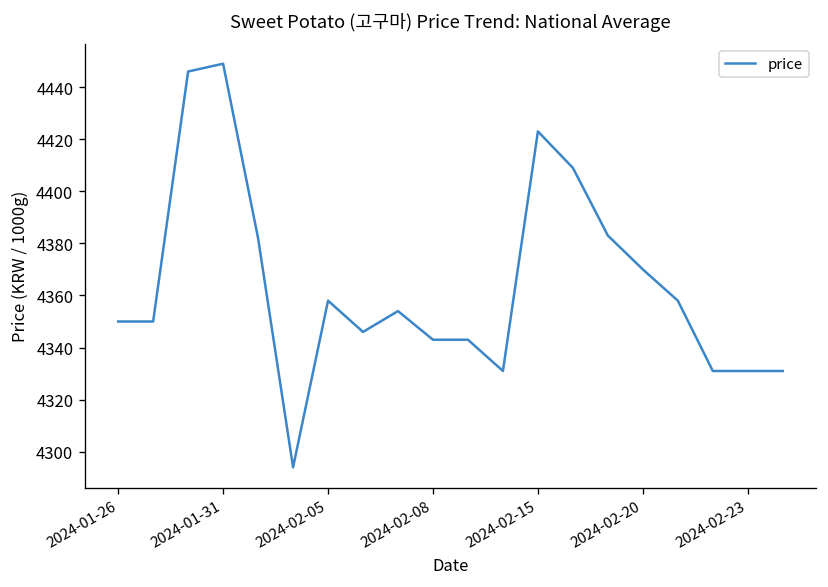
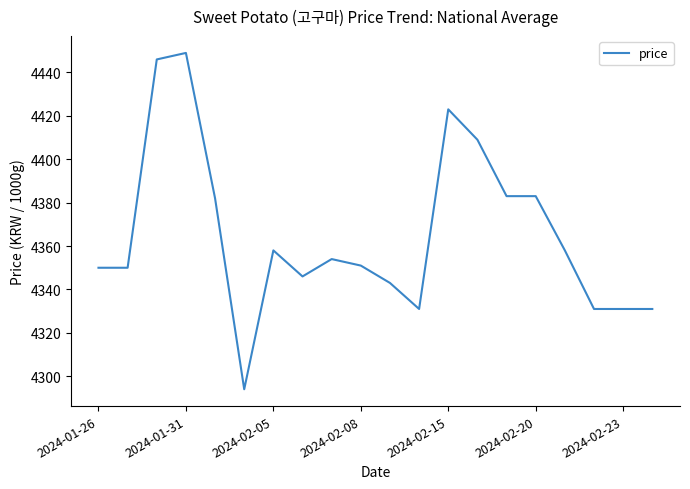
2024-02-08: 4343 -> 4351
2024-02-20: 4370 -> 4383
